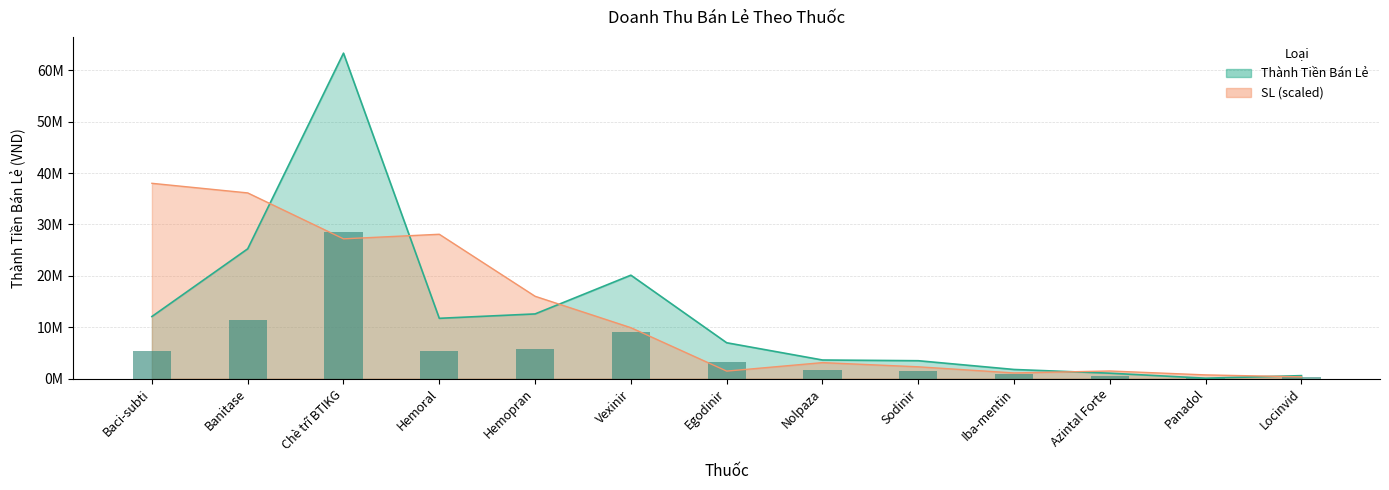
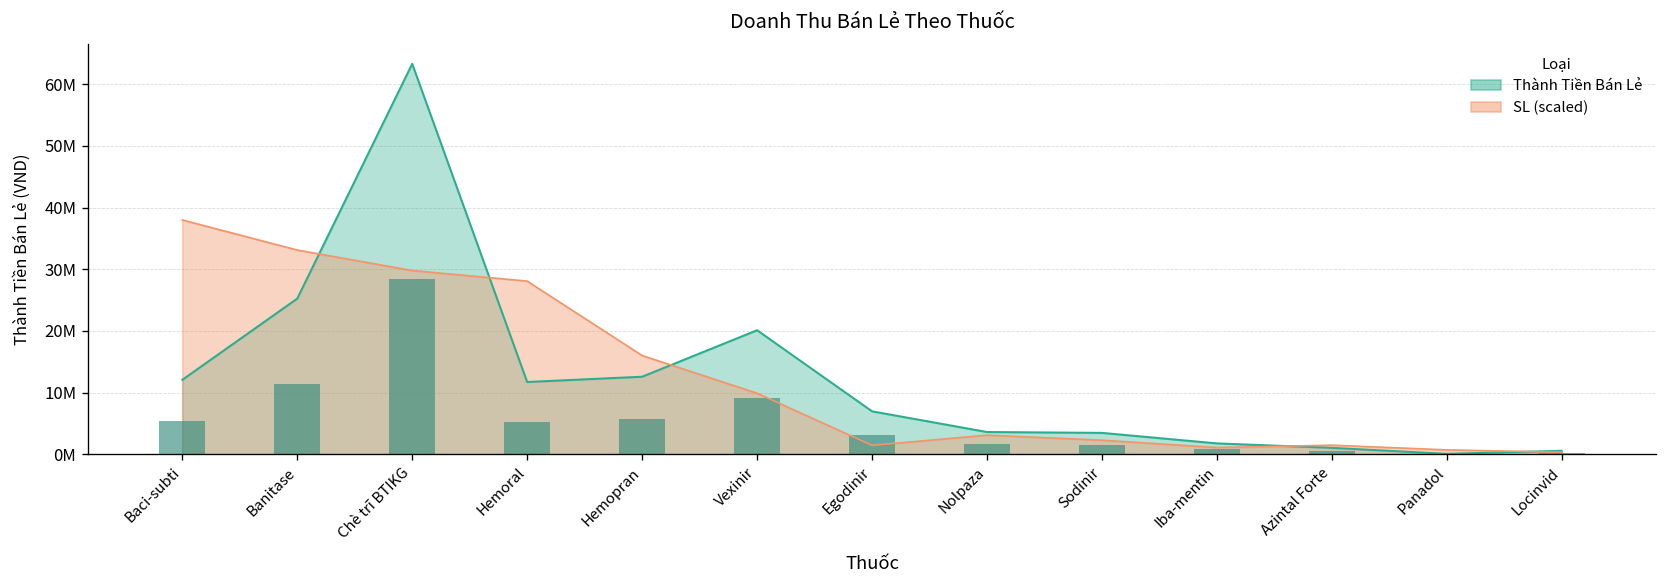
SL (scaled), Banitase: 36000000 -> 33000000
SL (scaled), Chè trĩ BTIKG: 27000000 -> 30000000
